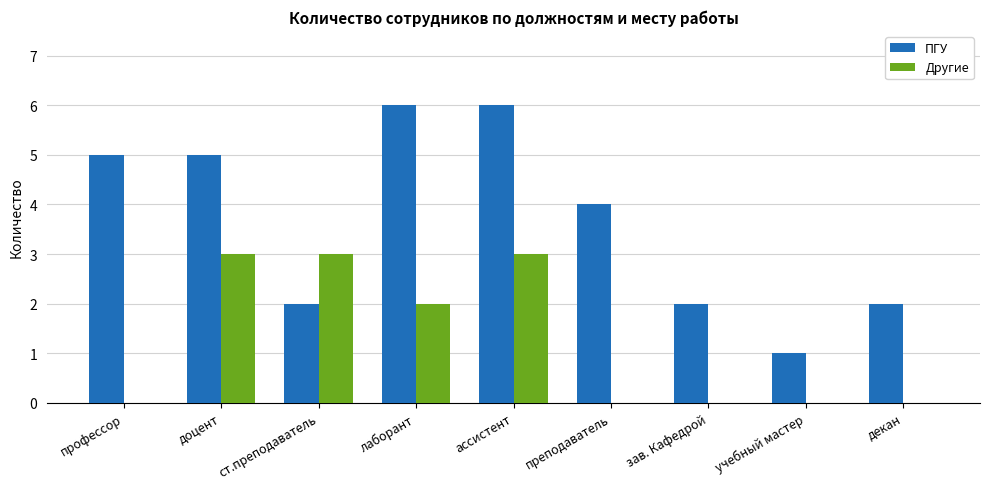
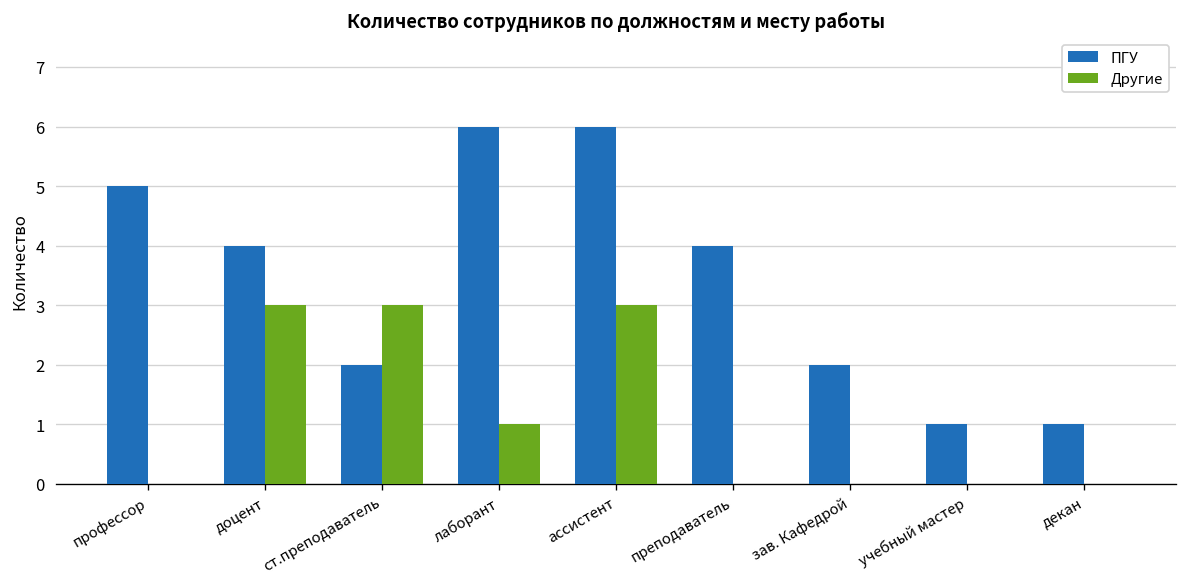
ПГУ, доцент: 5 -> 4
Другие, лаборант: 2 -> 1
ПГУ, декан: 2 -> 1
